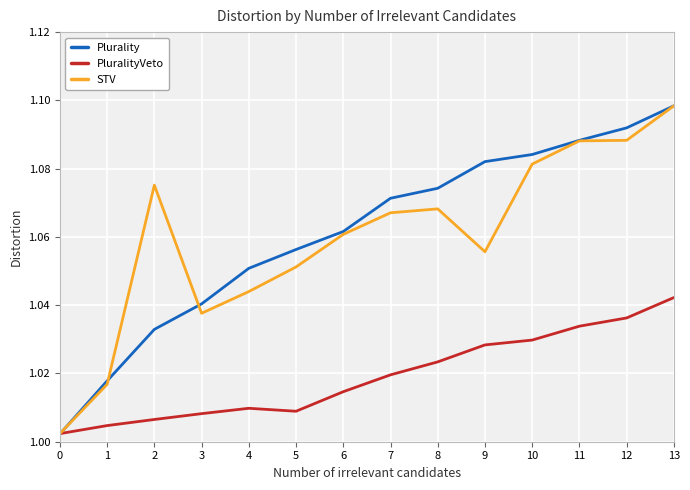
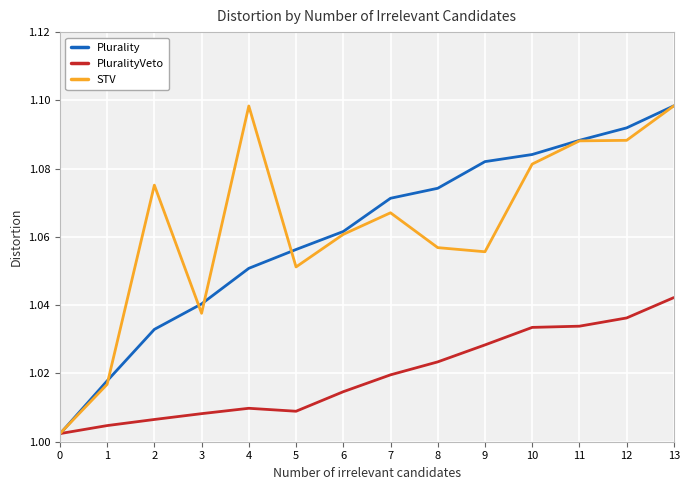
STV, 4: 1.044 -> 1.098
STV, 8: 1.068 -> 1.057
PluralityVeto, 10: 1.030 -> 1.033
